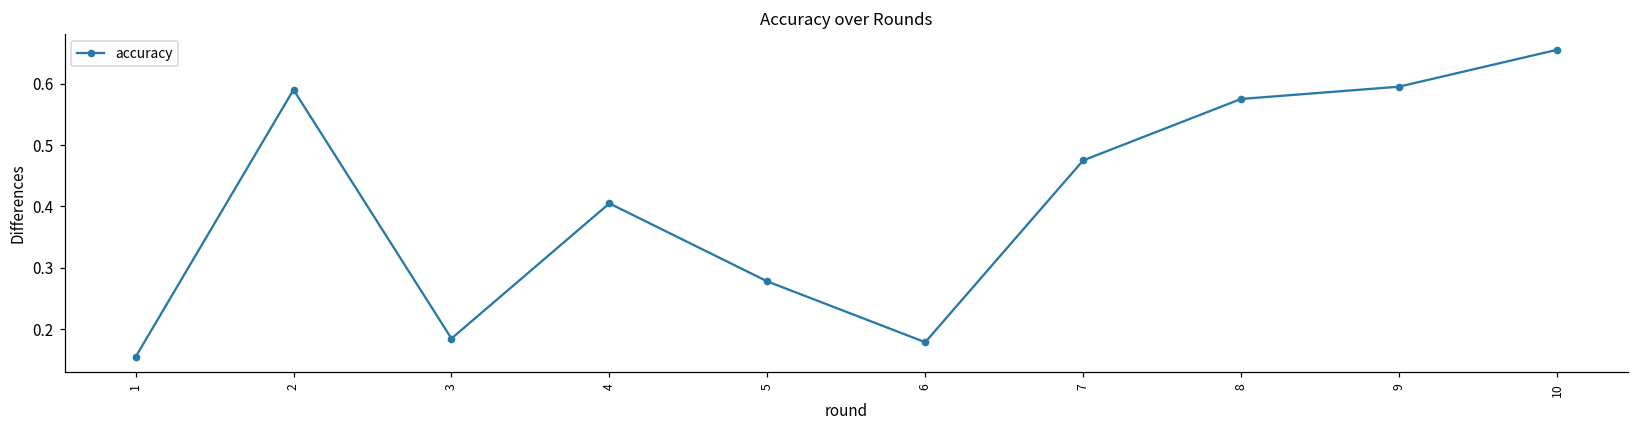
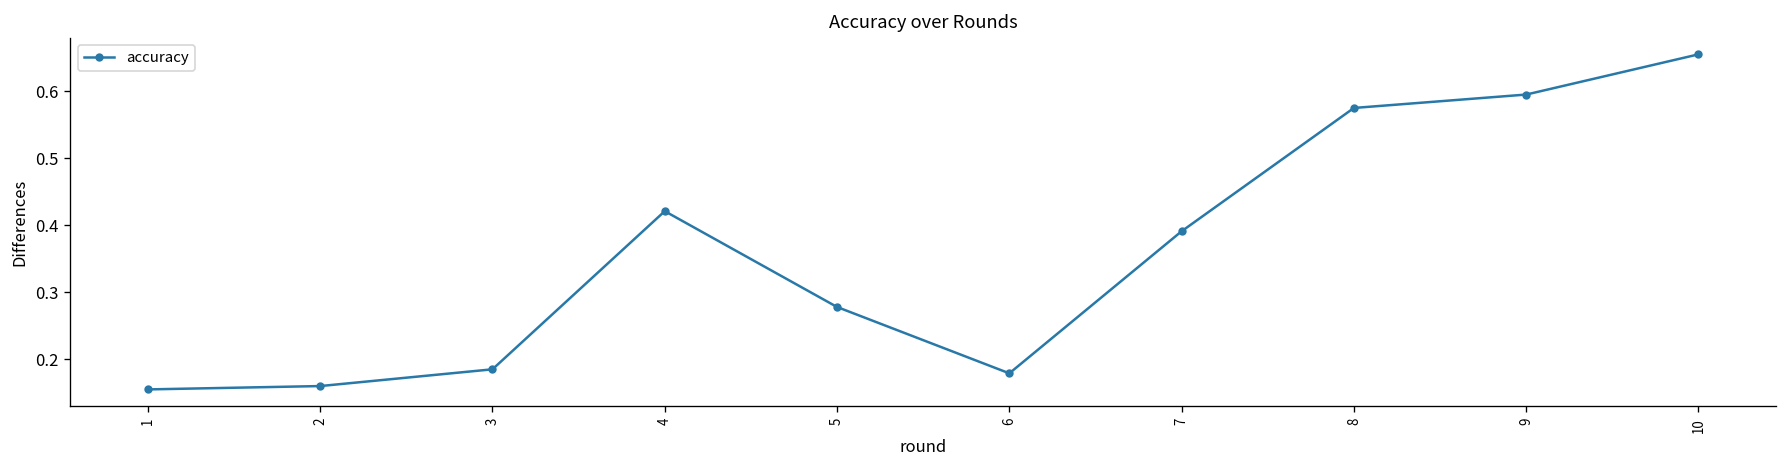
2: 0.59 -> 0.16
4: 0.41 -> 0.42
7: 0.48 -> 0.39
